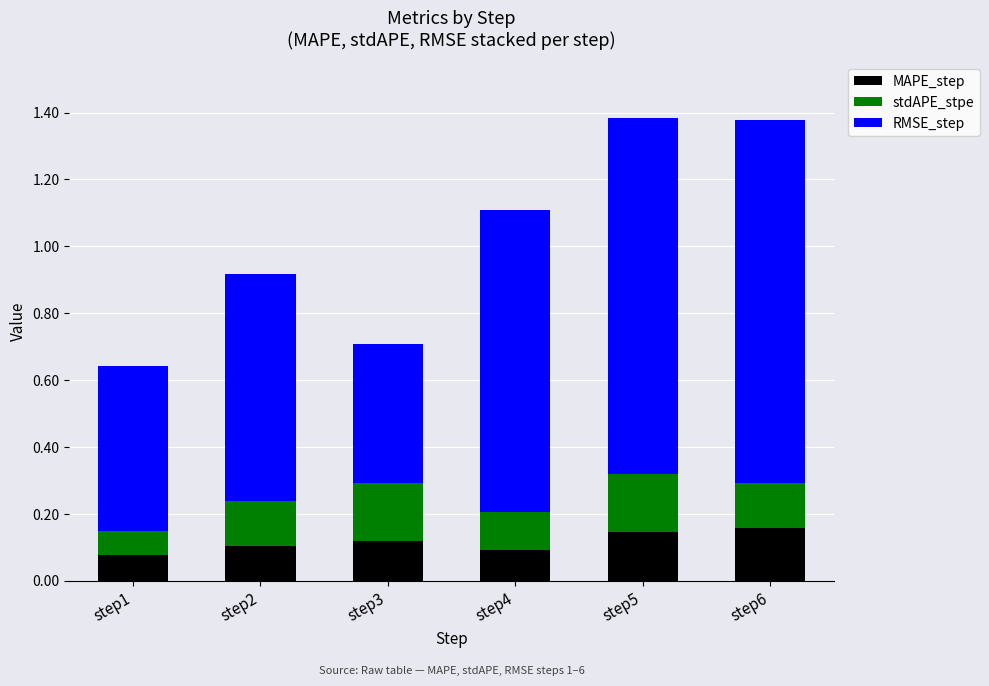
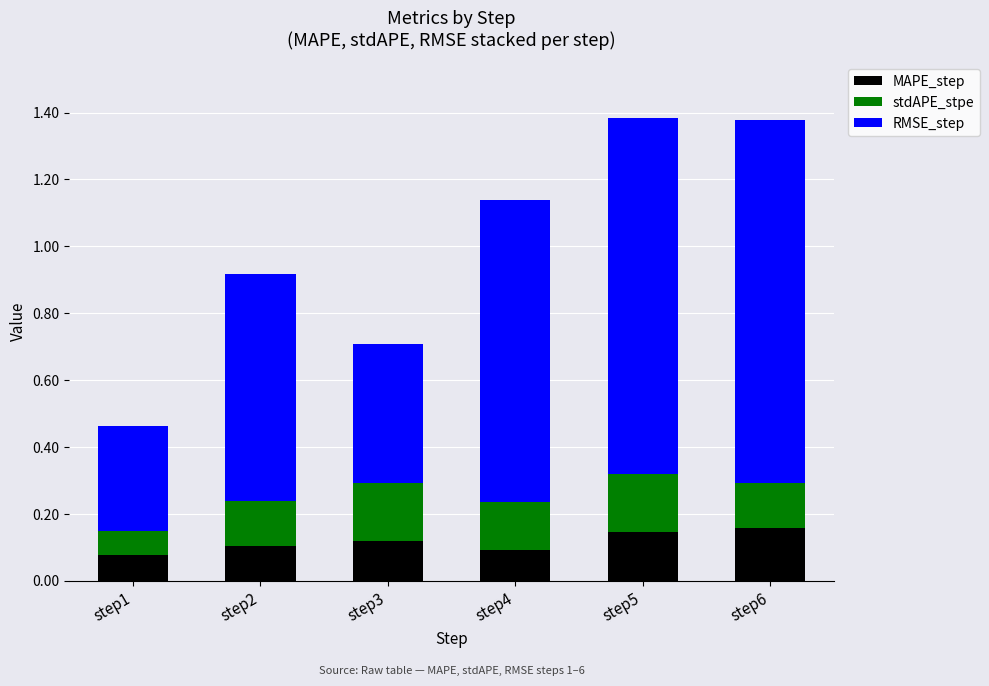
RMSE_step, step1: 0.50 -> 0.31
stdAPE_stpe, step4: 0.11 -> 0.14
